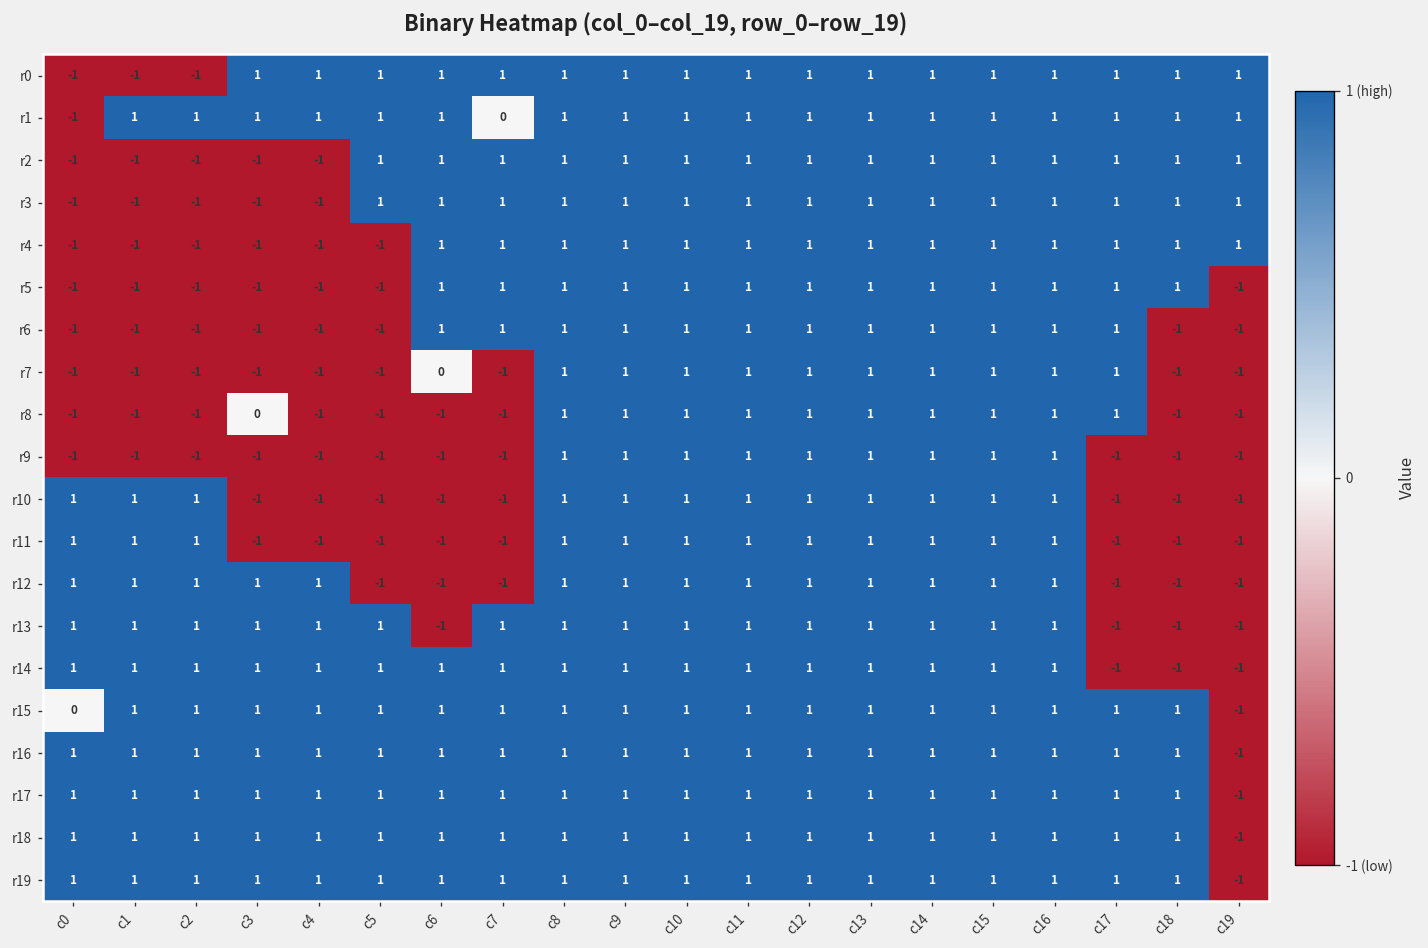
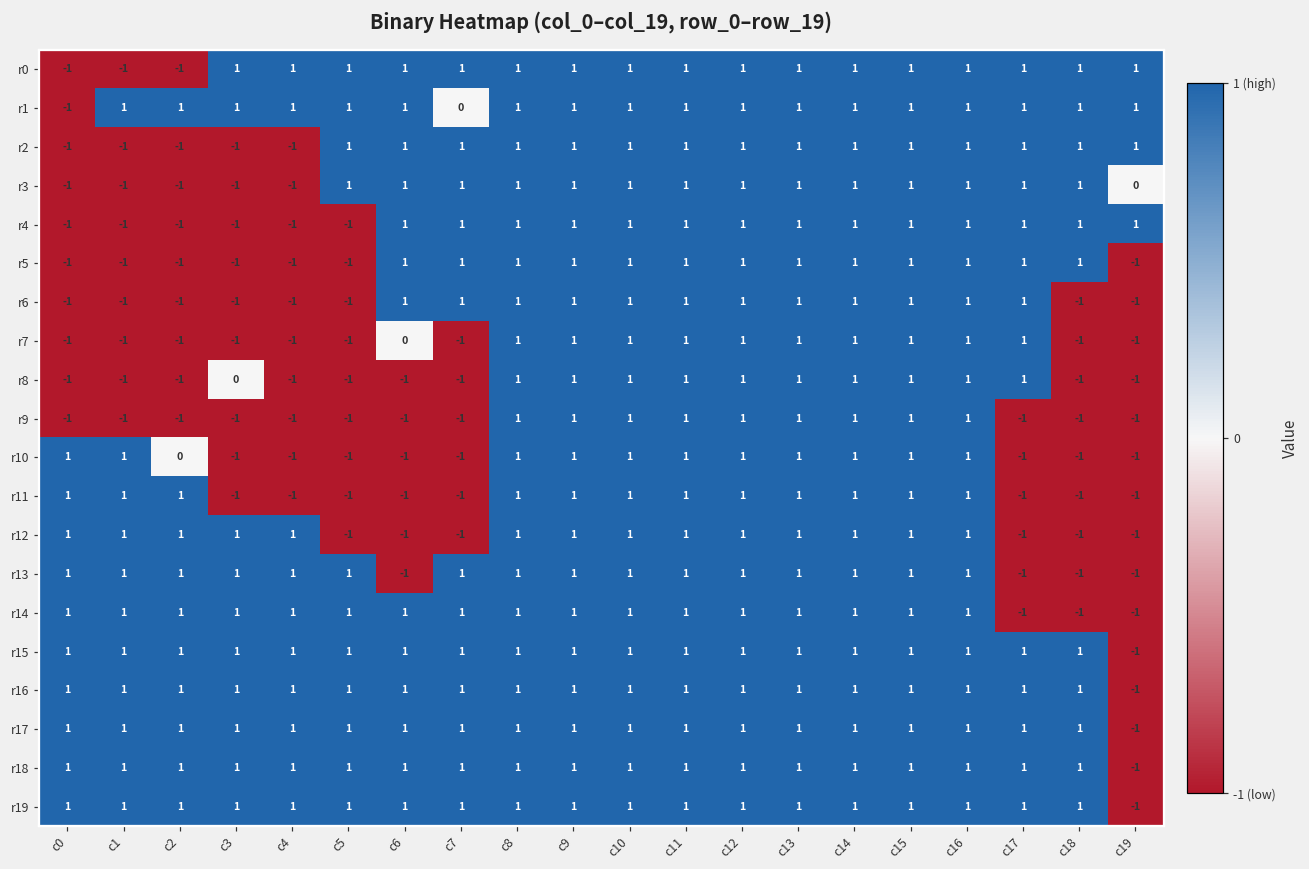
r3, c19: 1 -> 0
r10, c2: 1 -> 0
r15, c0: 0 -> 1
